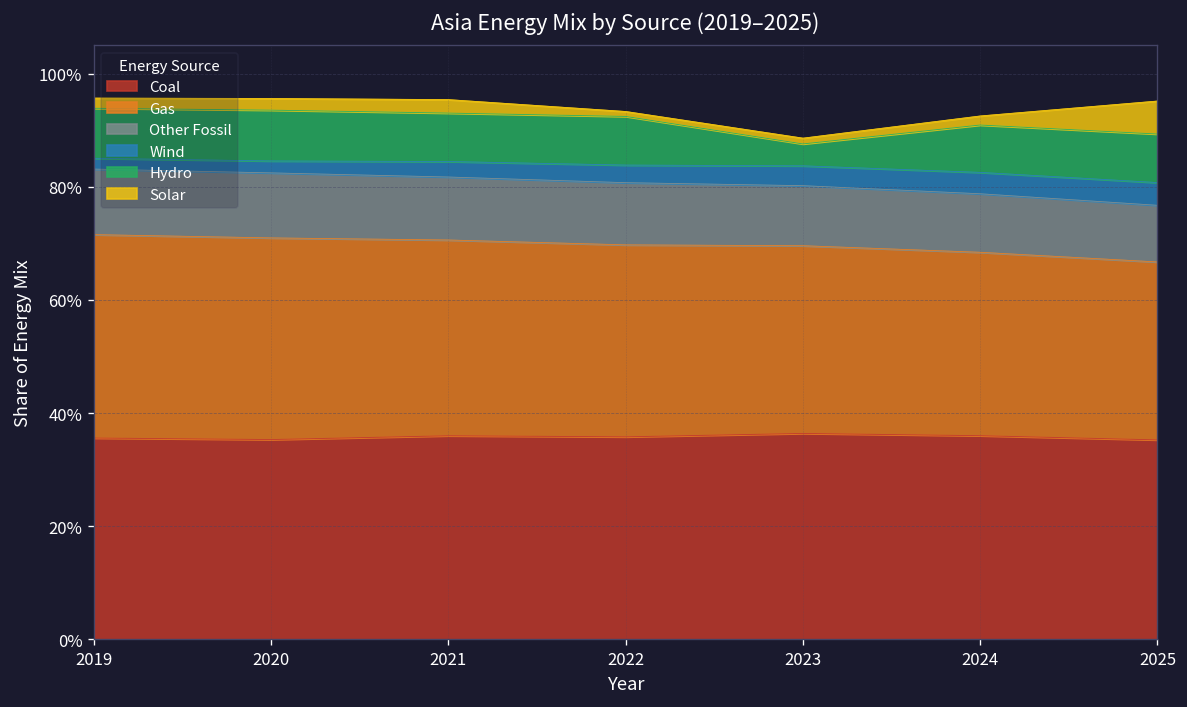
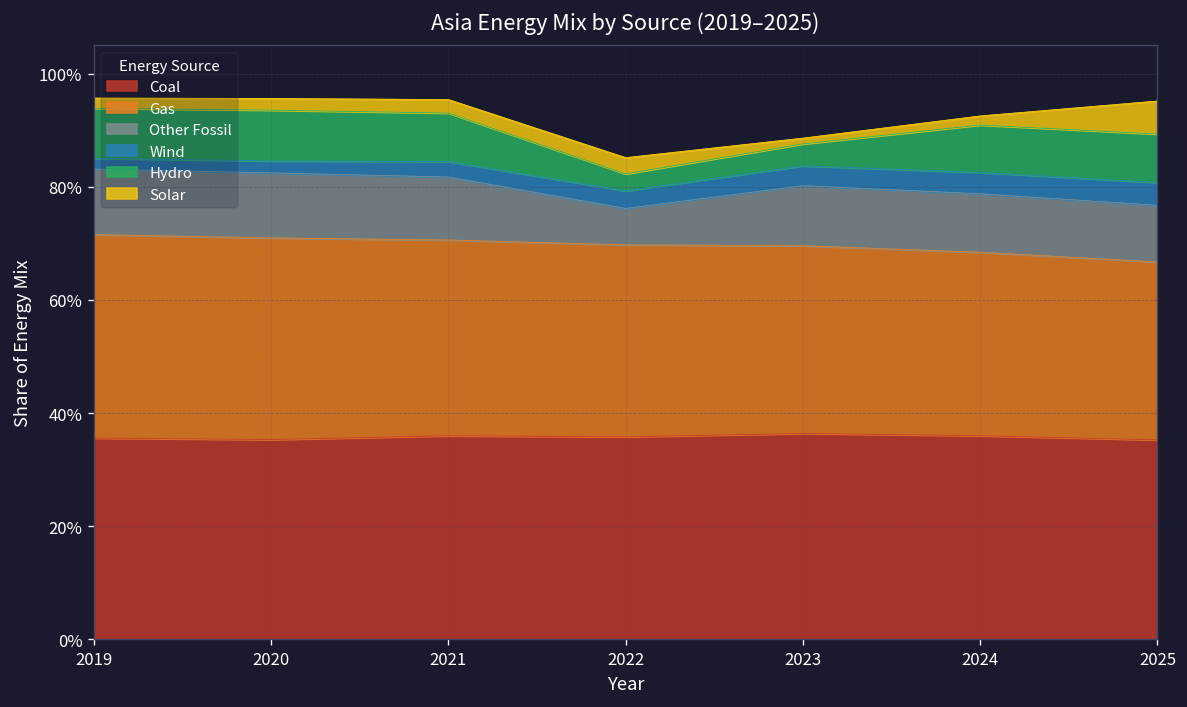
Other Fossil, 2022: 11% -> 6%
Hydro, 2022: 9% -> 3%
Solar, 2022: 1% -> 3%
